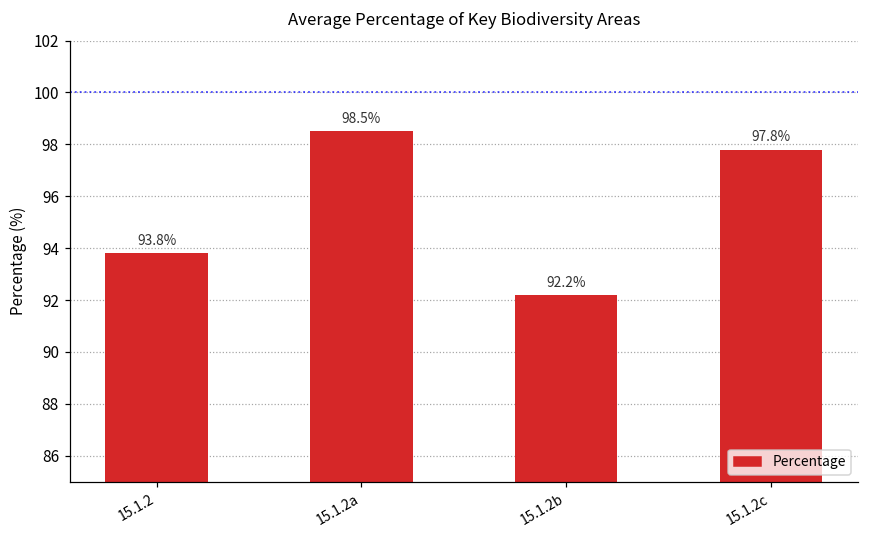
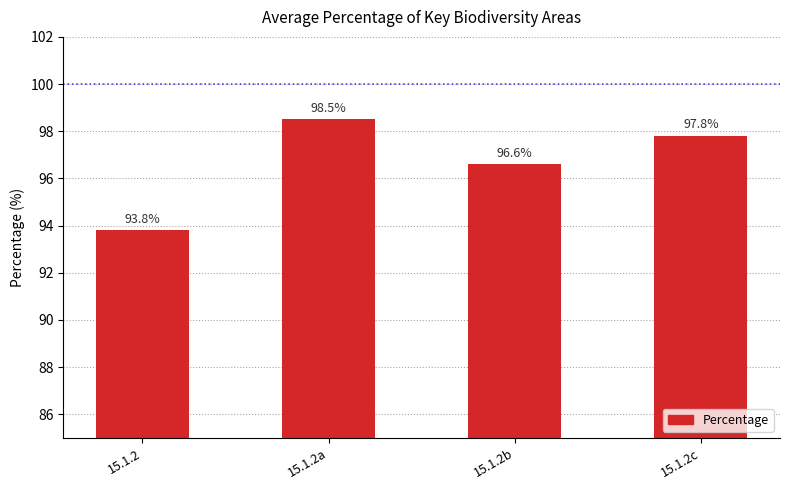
15.1.2b: 92.2% -> 96.6%
